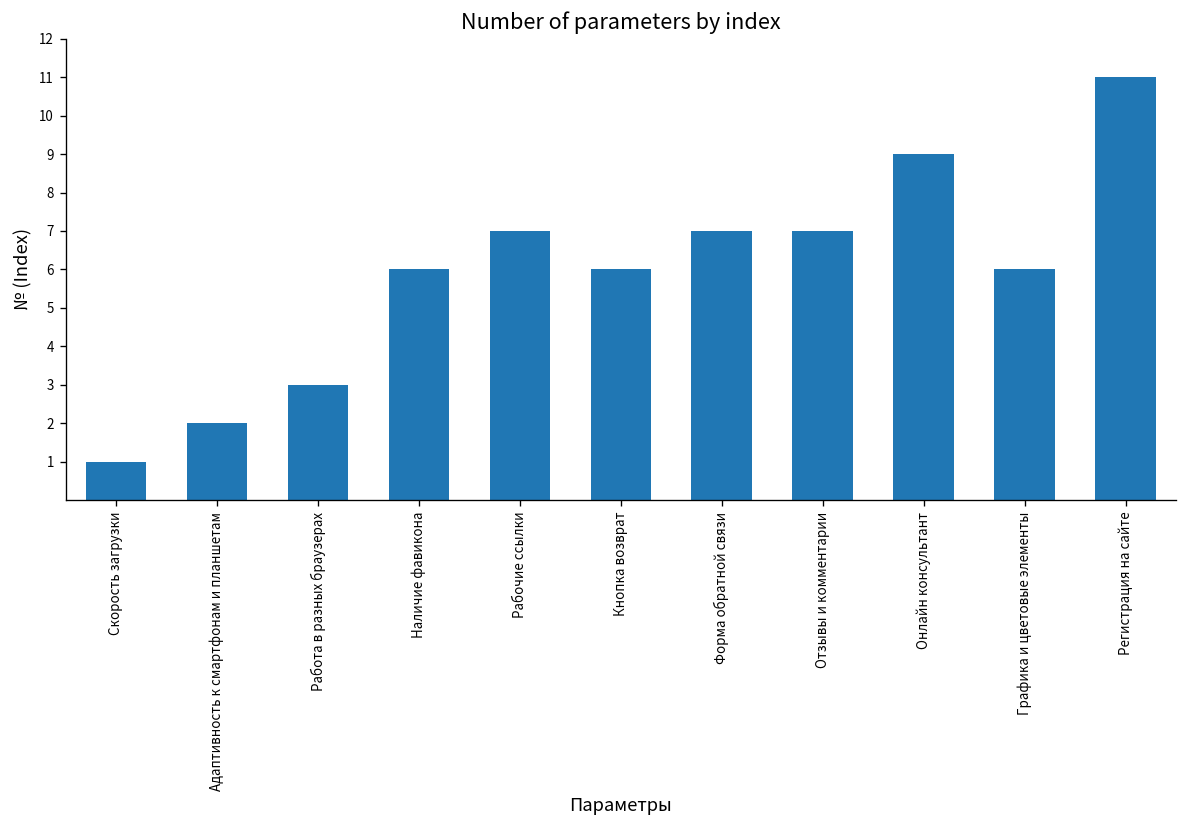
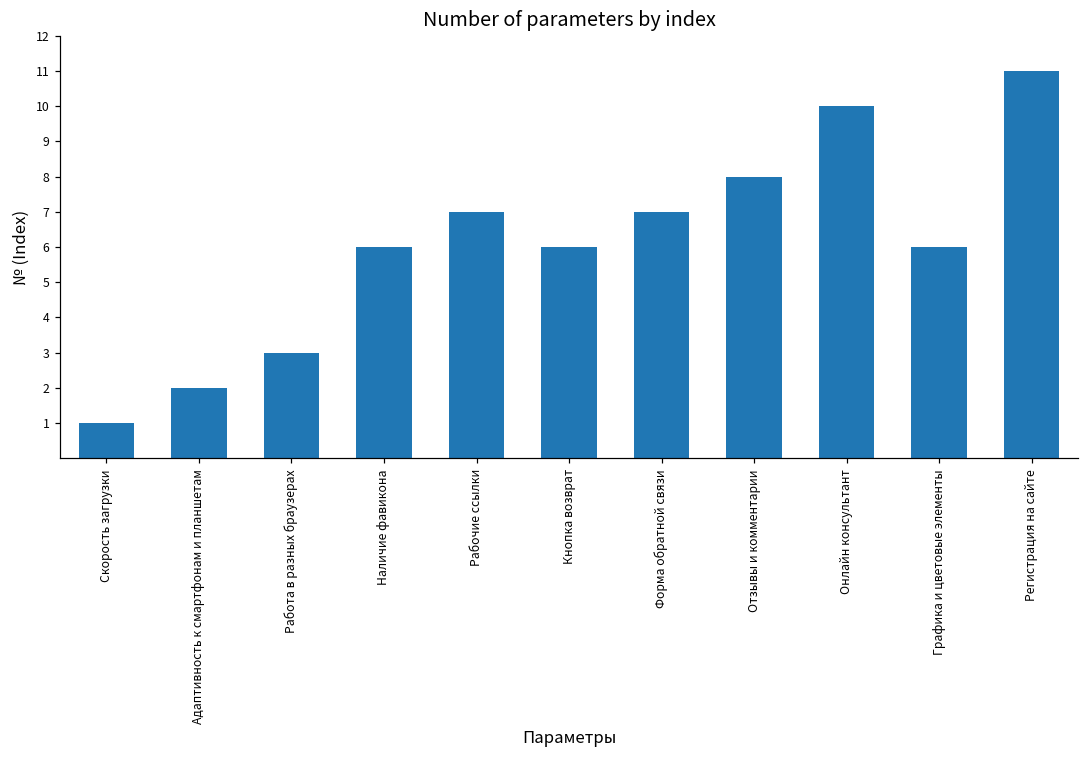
Отзывы и комментарии: 7 -> 8
Онлайн консультант: 9 -> 10
